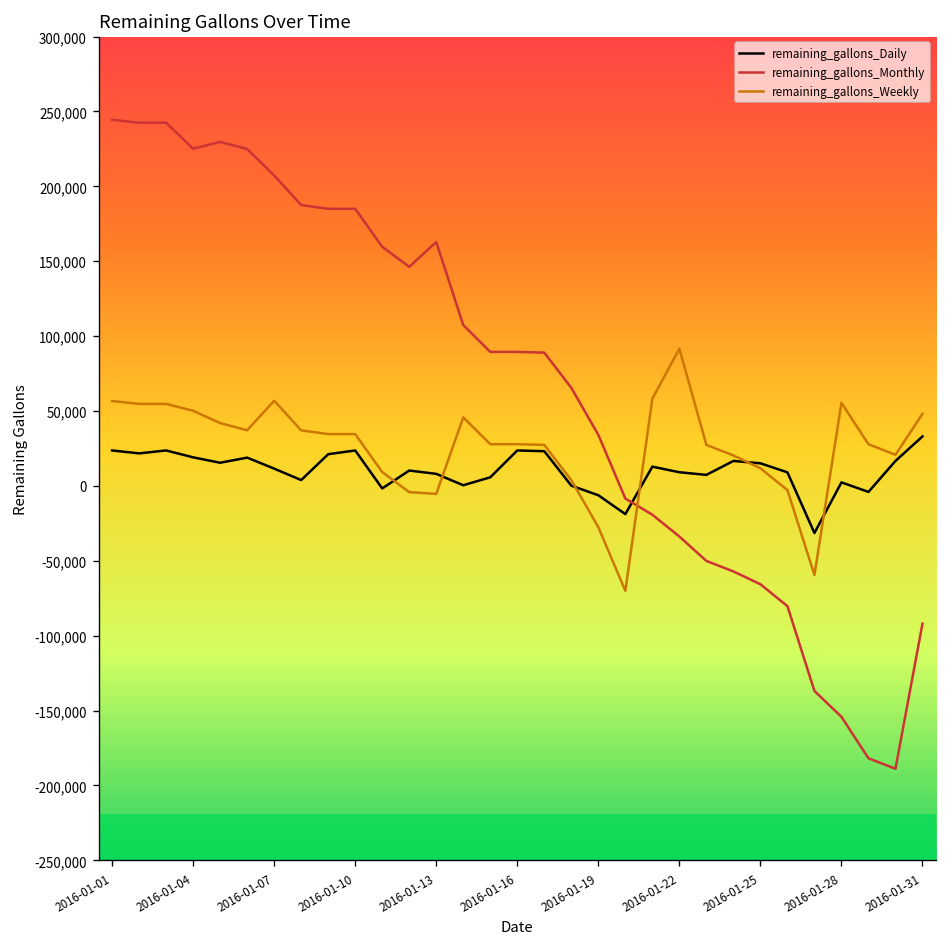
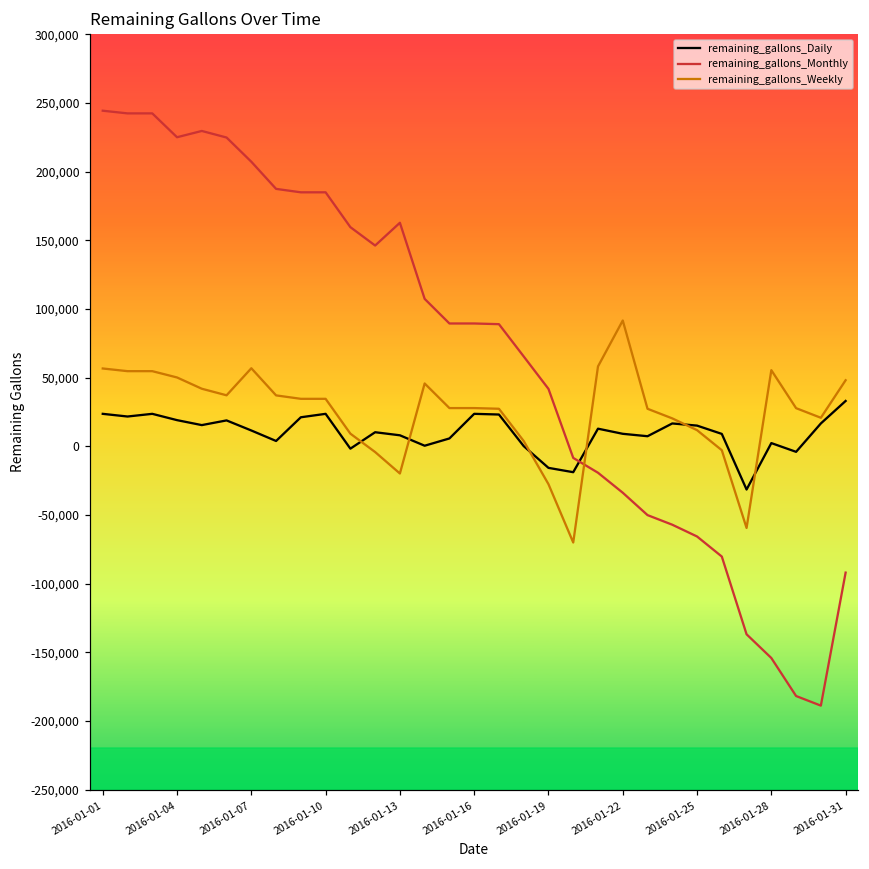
remaining_gallons_Weekly, 2016-01-13: -5,000 -> -20,000
remaining_gallons_Daily, 2016-01-19: -6,000 -> -16,000
remaining_gallons_Monthly, 2016-01-19: 34,000 -> 42,000
